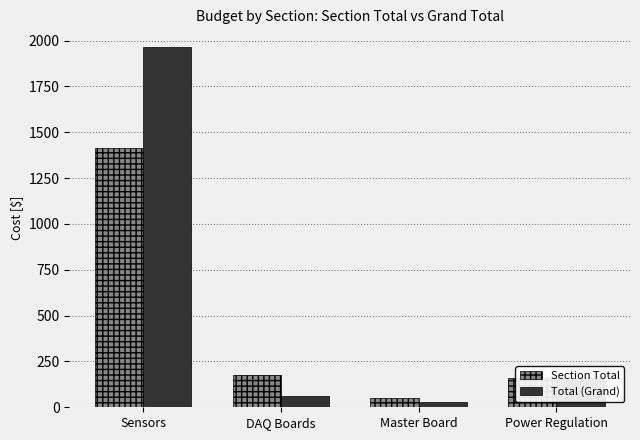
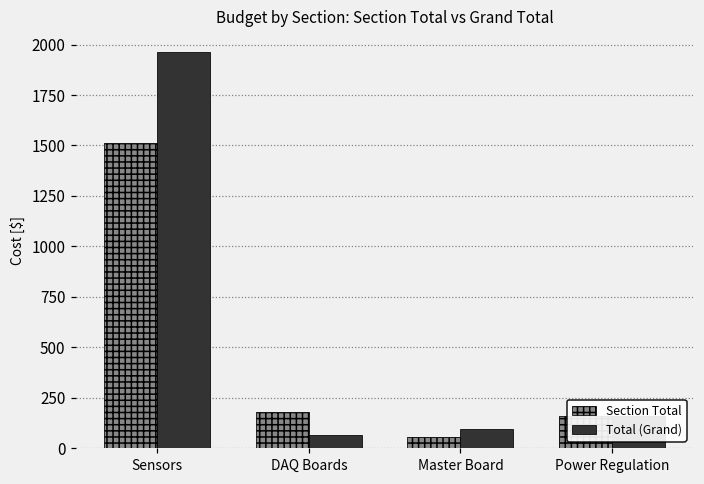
Section Total, Sensors: 1410 -> 1510
Total (Grand), Master Board: 30 -> 100
